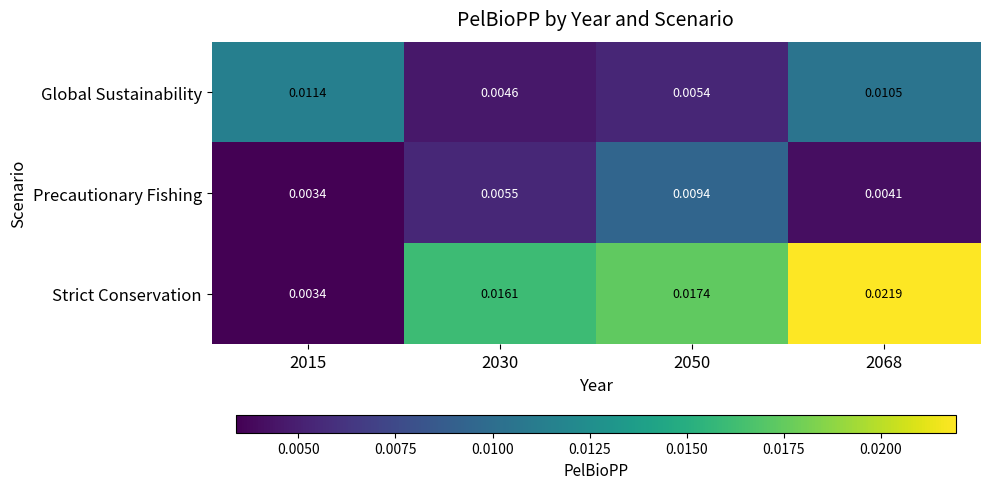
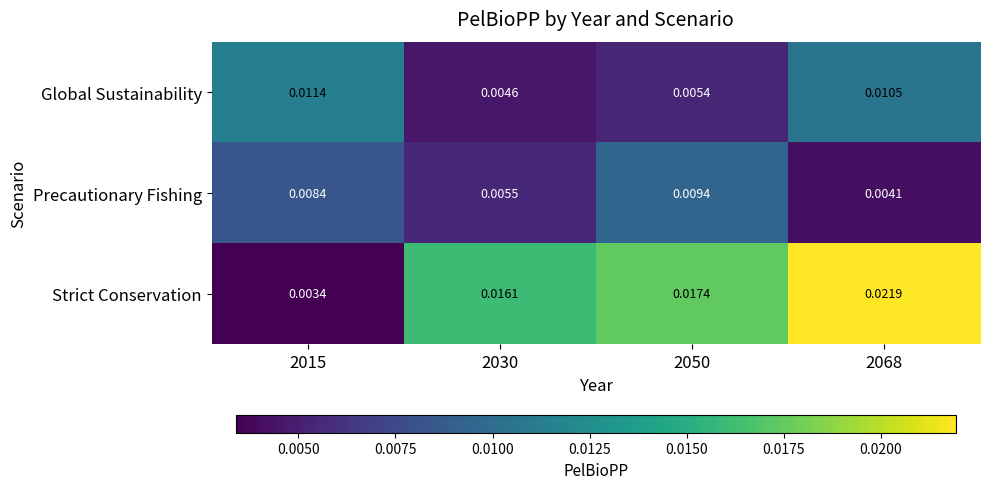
Precautionary Fishing, 2015: 0.0034 -> 0.0084
